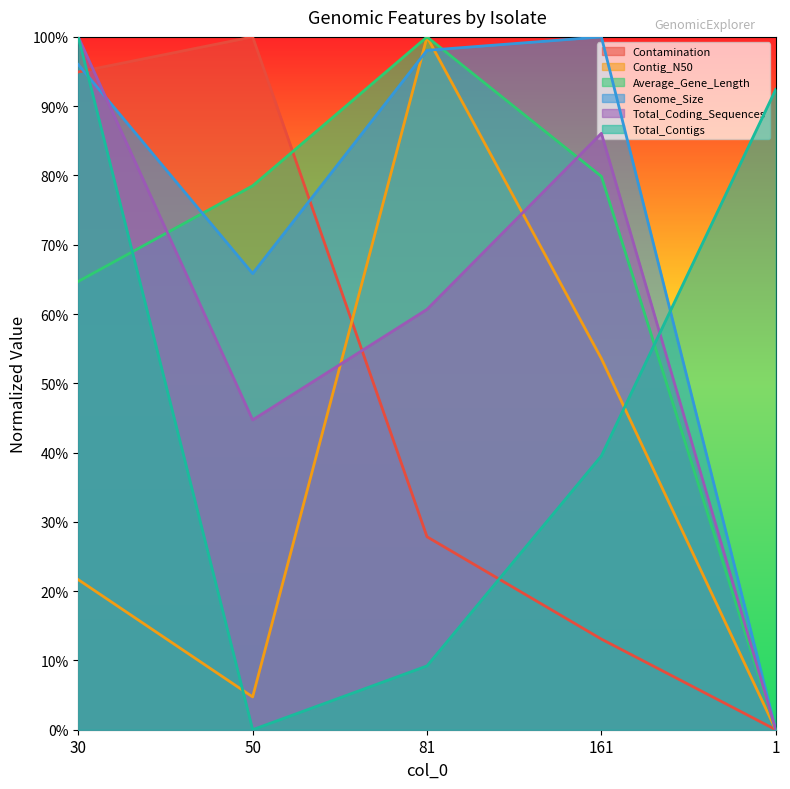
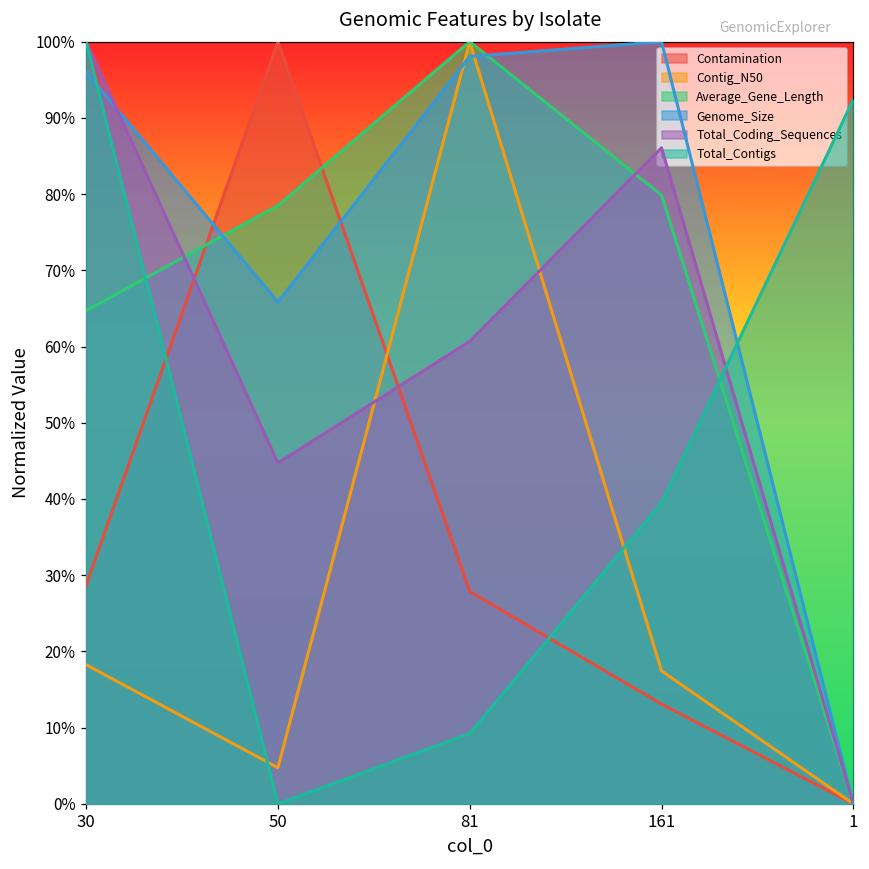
Contamination, 30: 95% -> 29%
Contig_N50, 30: 22% -> 18%
Contig_N50, 161: 54% -> 17%
